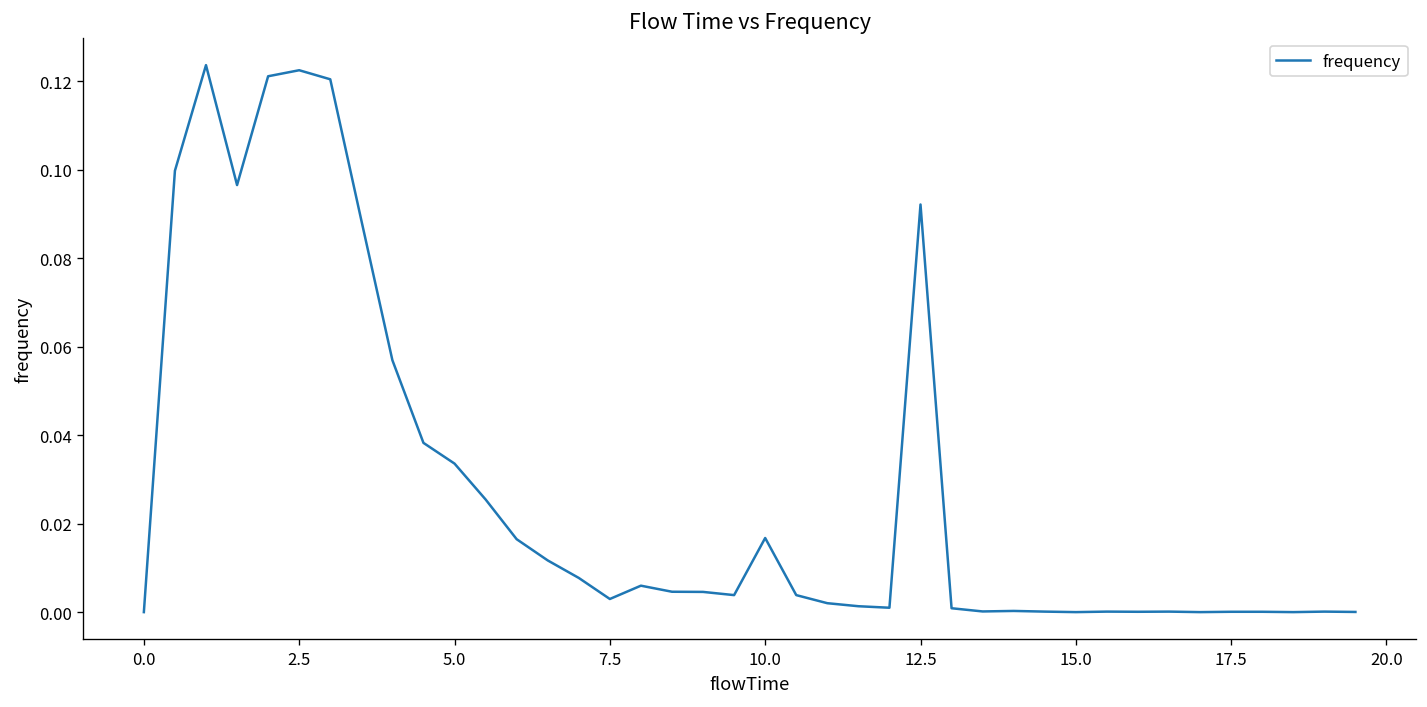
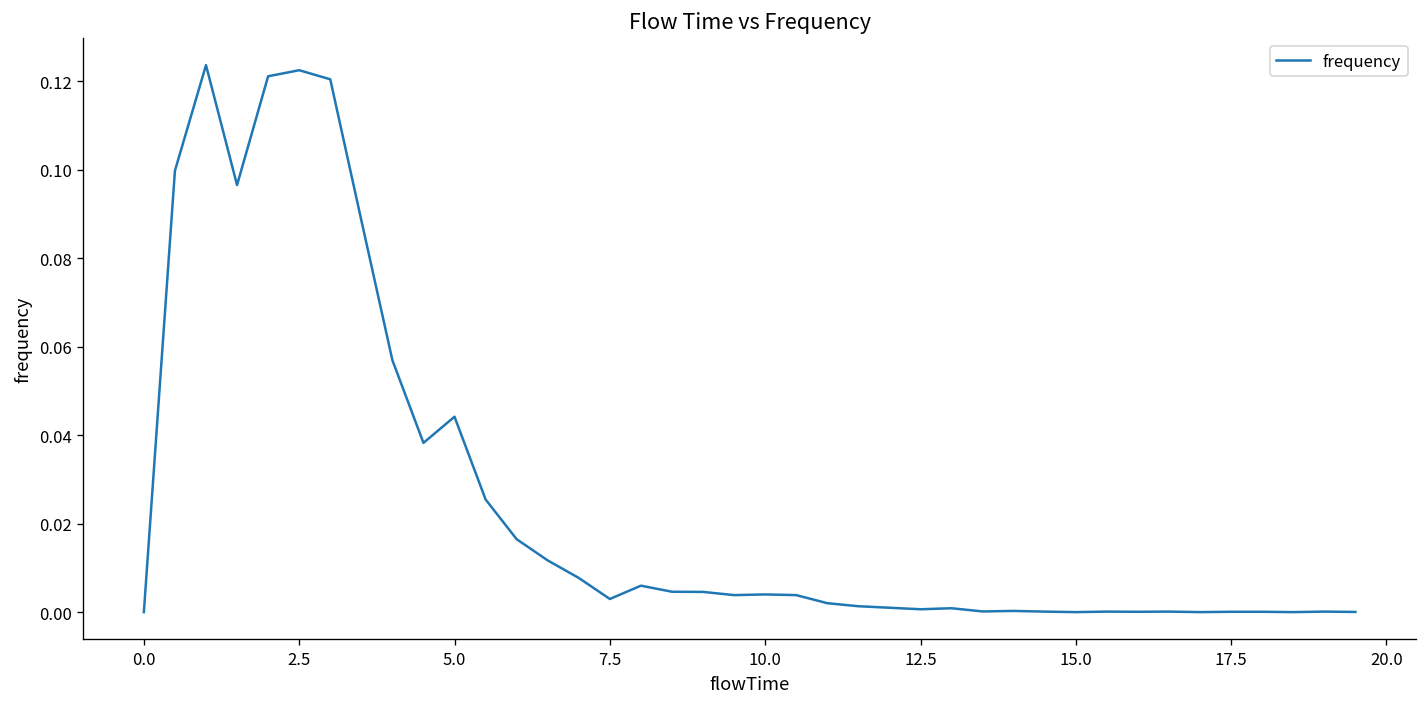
5.0: 0.034 -> 0.044
10.0: 0.017 -> 0.004
12.5: 0.092 -> 0.001
